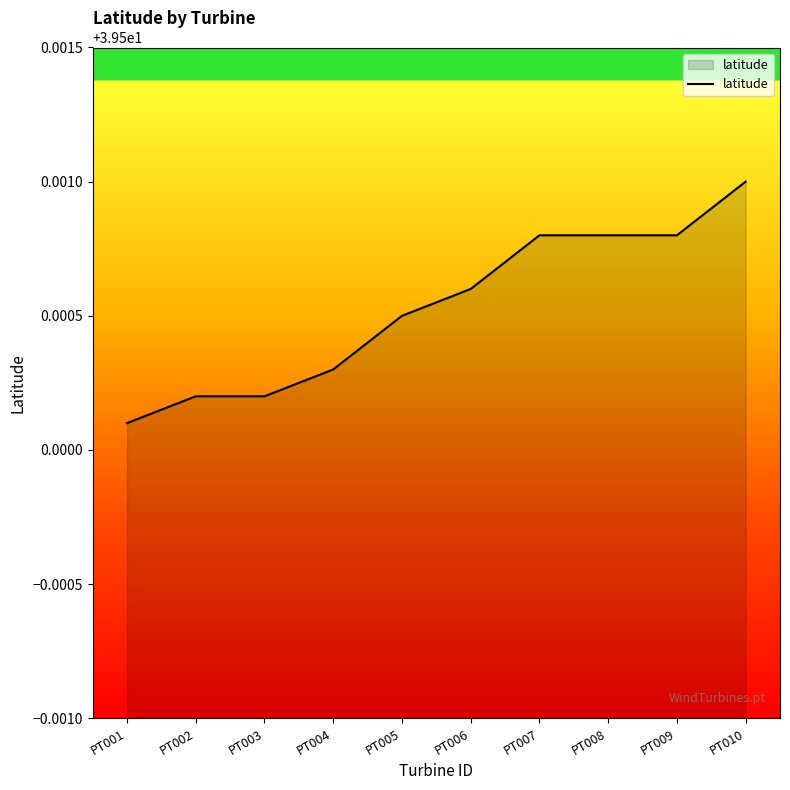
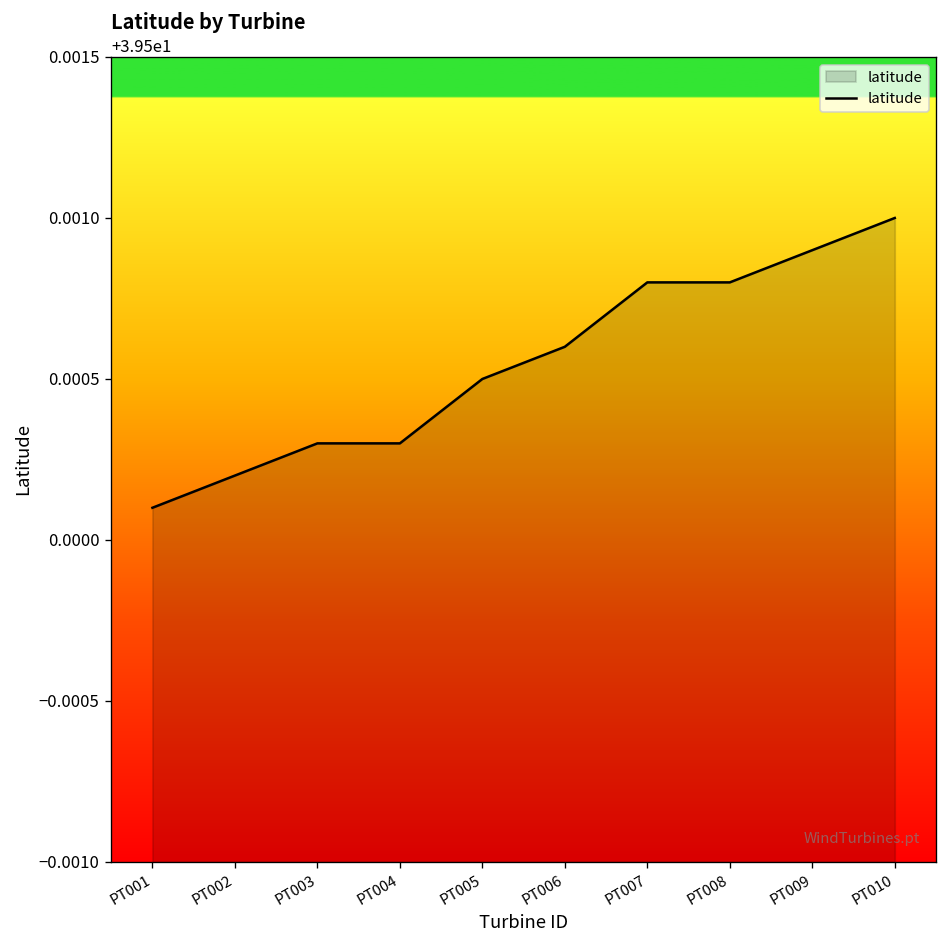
PT003: 39.5002 -> 39.5003
PT009: 39.5008 -> 39.5009
